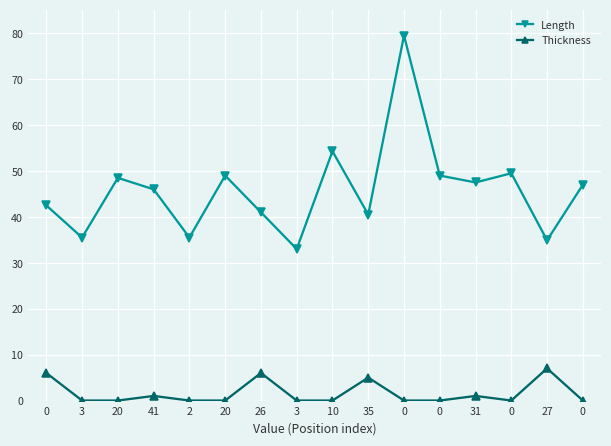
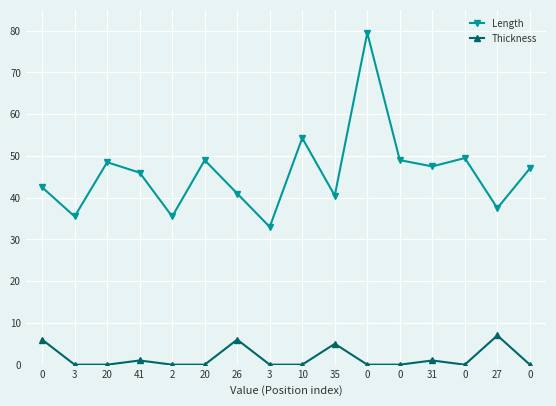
Length, 27: 35 -> 38
